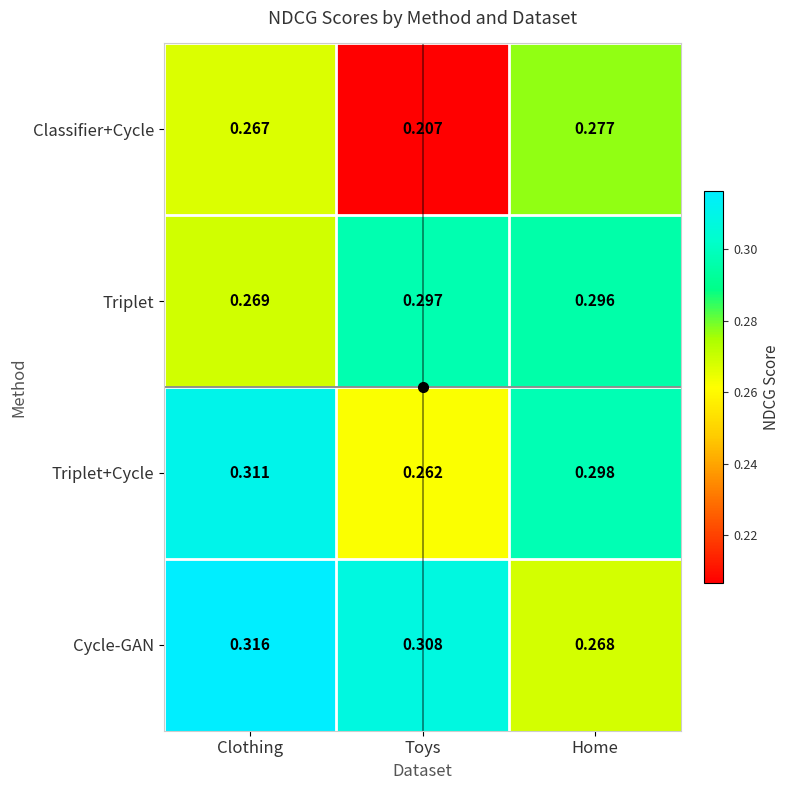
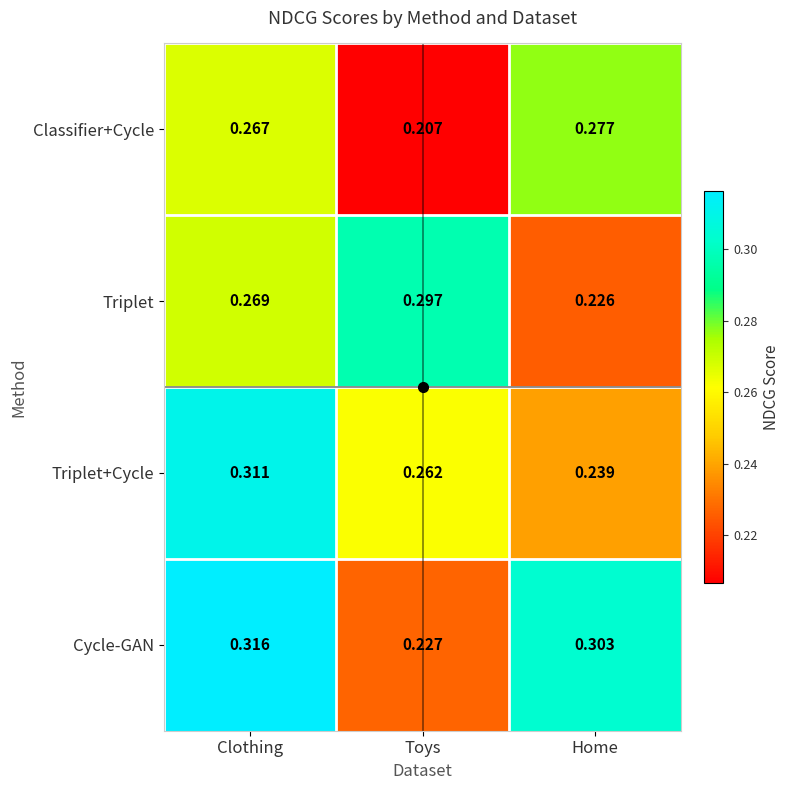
Triplet, Home: 0.296 -> 0.226
Triplet+Cycle, Home: 0.298 -> 0.239
Cycle-GAN, Toys: 0.308 -> 0.227
Cycle-GAN, Home: 0.268 -> 0.303
